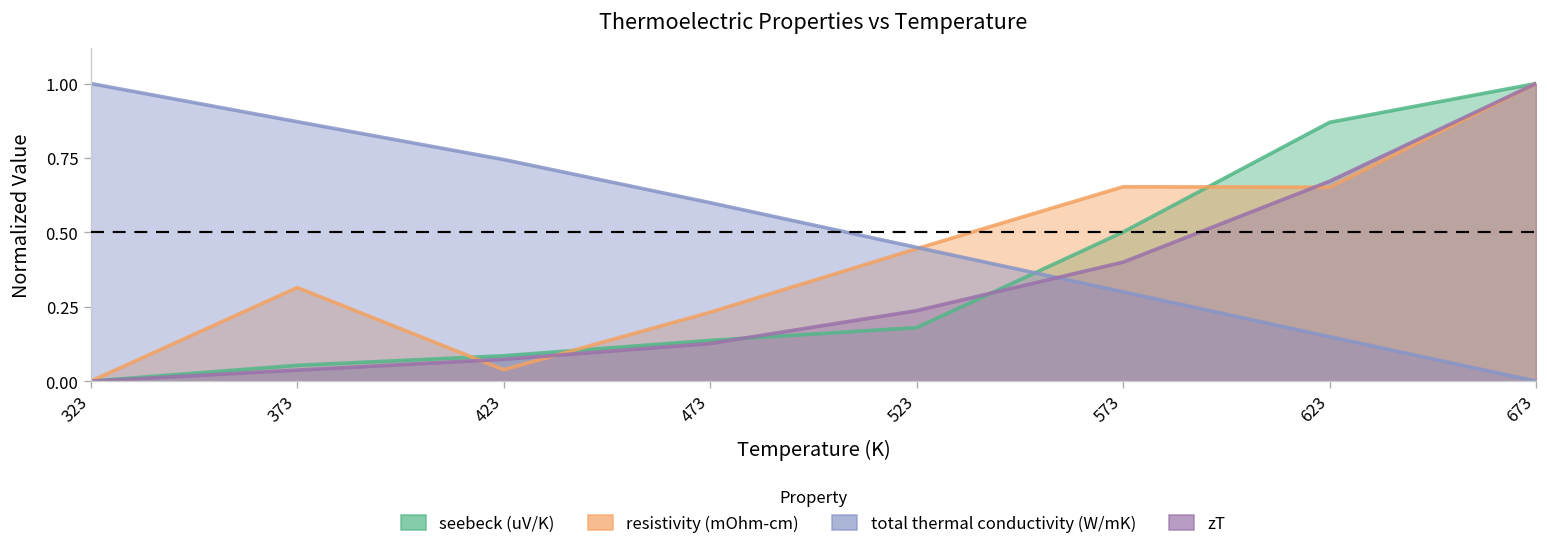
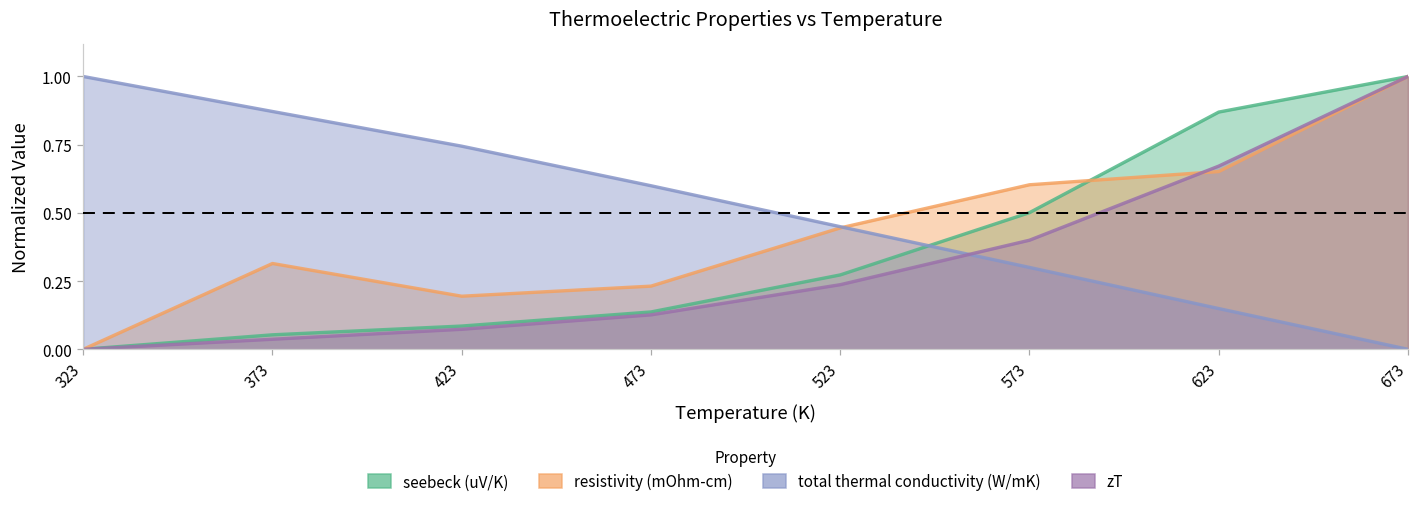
resistivity (mOhm-cm), 423: 0.04 -> 0.19
seebeck (uV/K), 523: 0.18 -> 0.27
resistivity (mOhm-cm), 573: 0.65 -> 0.60
